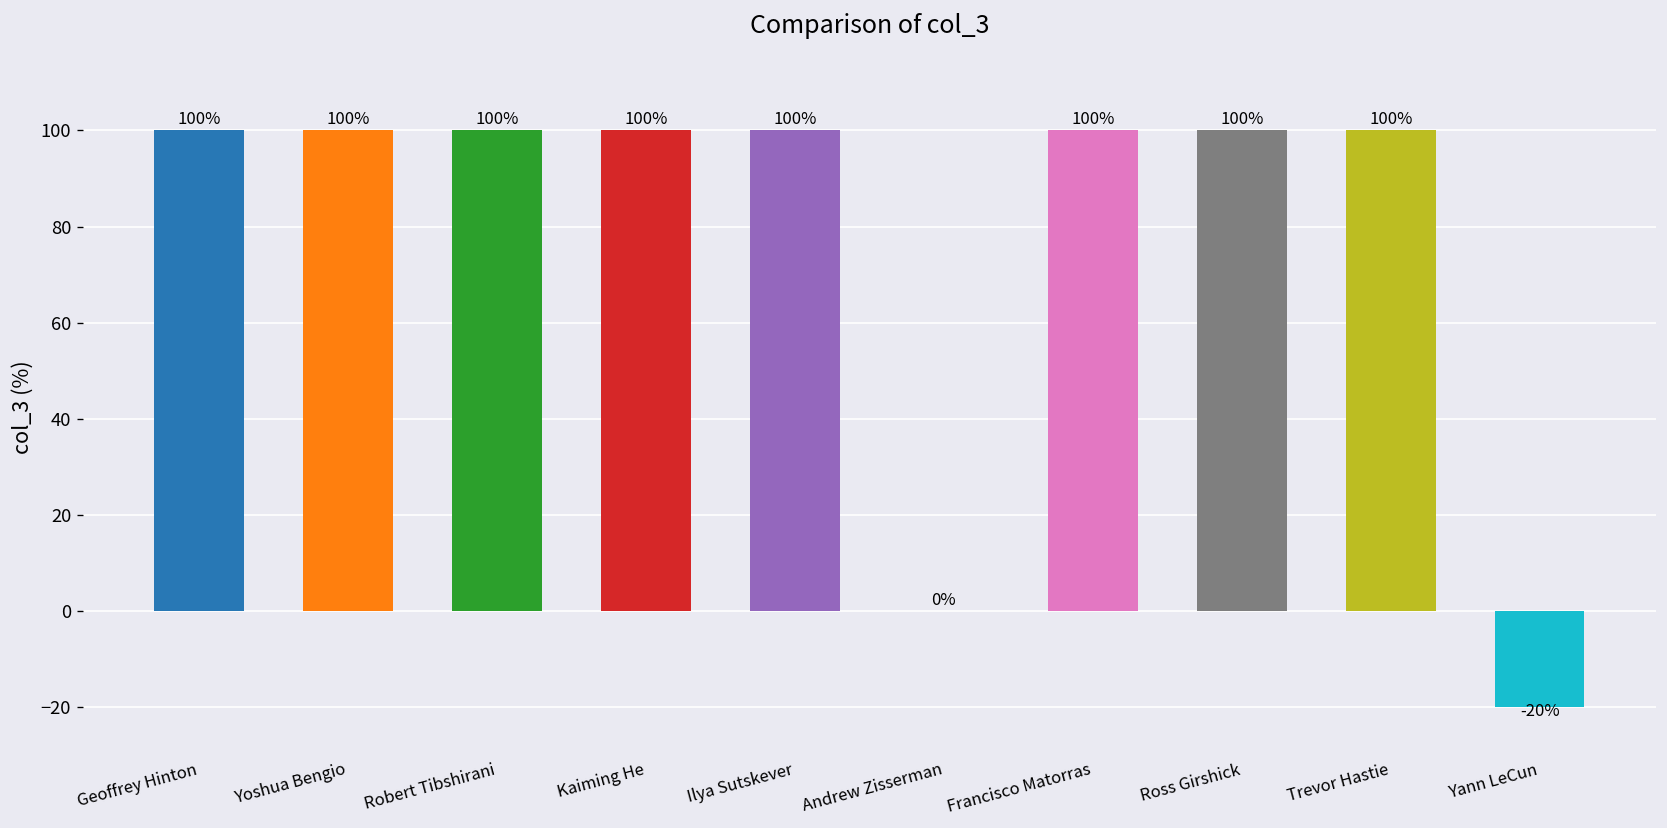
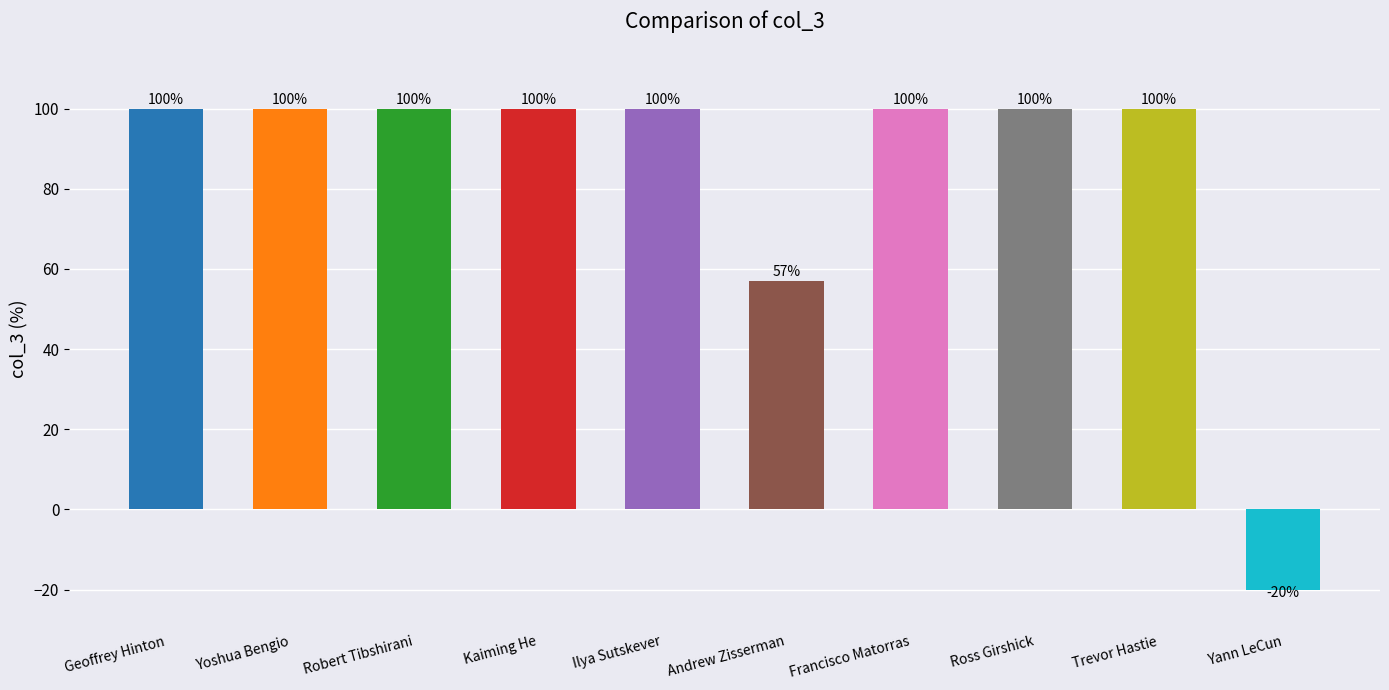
Andrew Zisserman: 0% -> 57%
